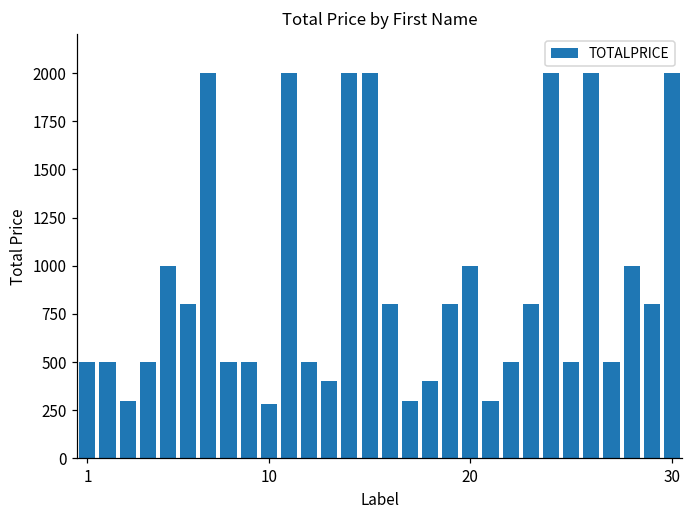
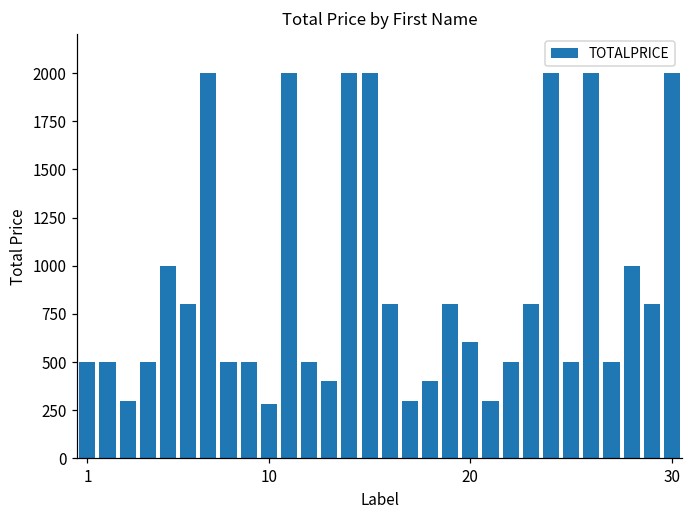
20: 1000 -> 610
